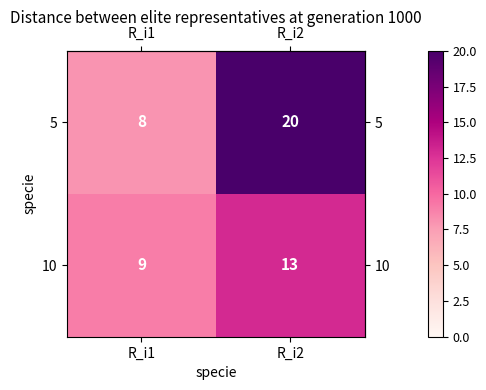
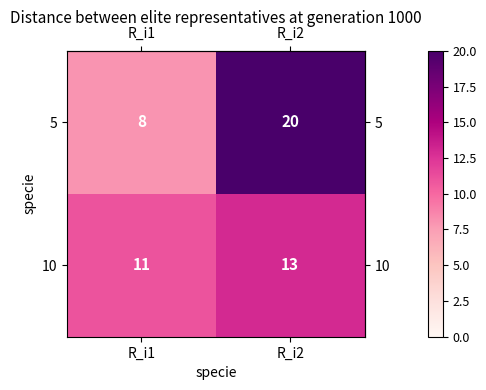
10, R_i1: 9 -> 11
